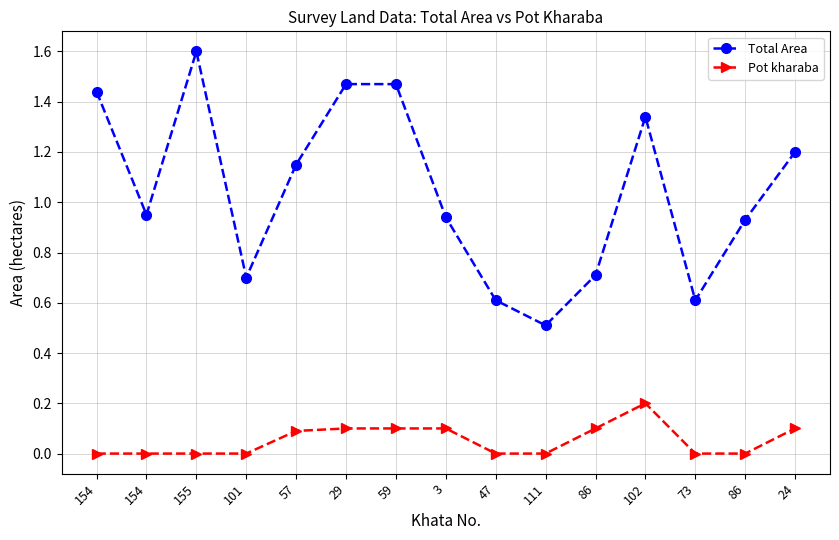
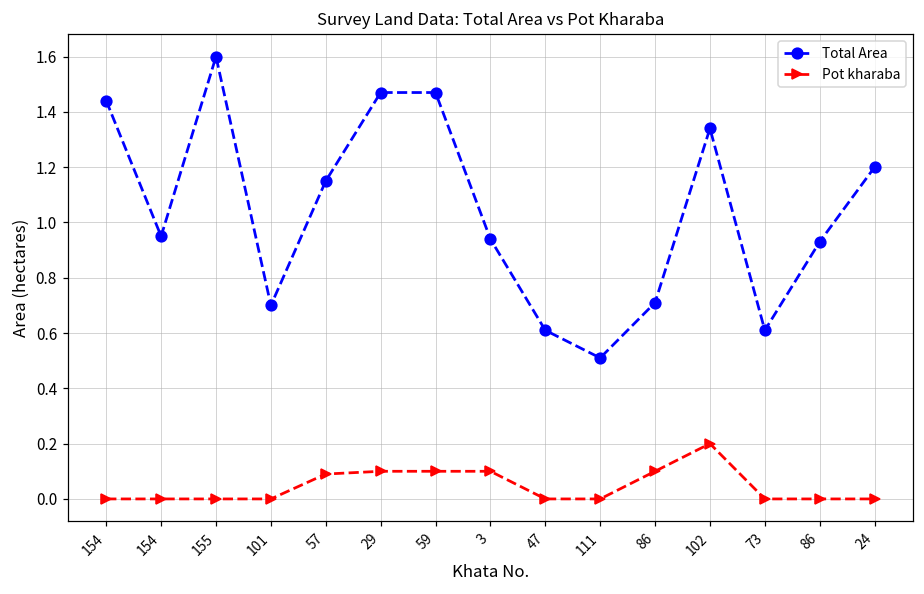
Pot kharaba, 24: 0.1 -> 0.0
